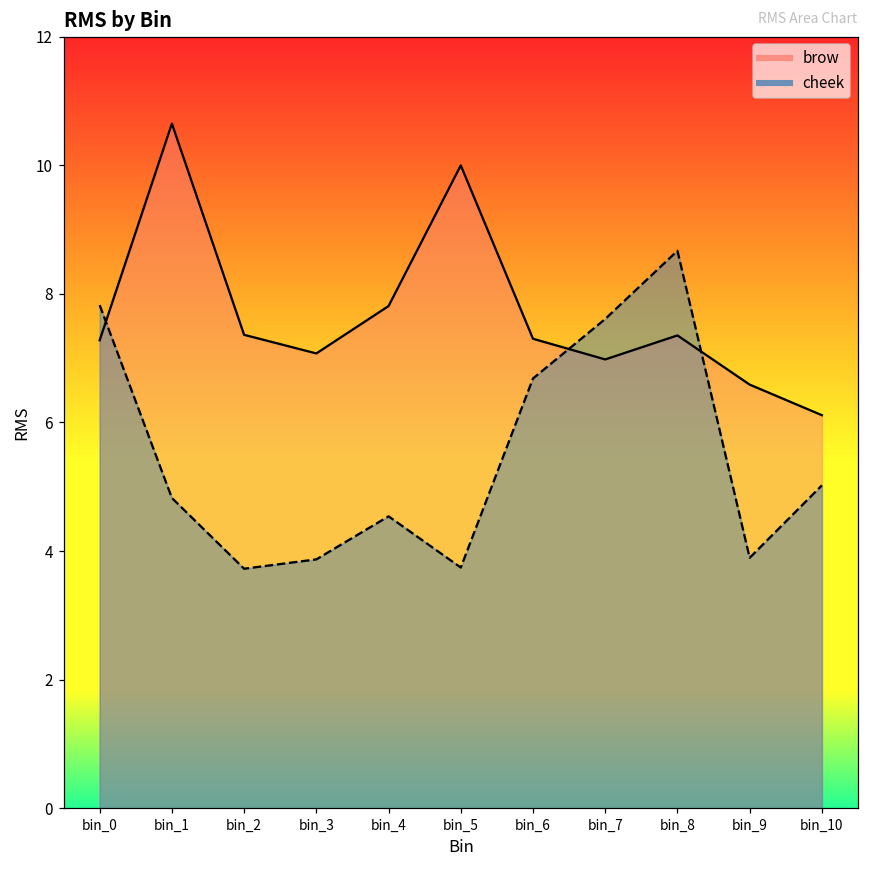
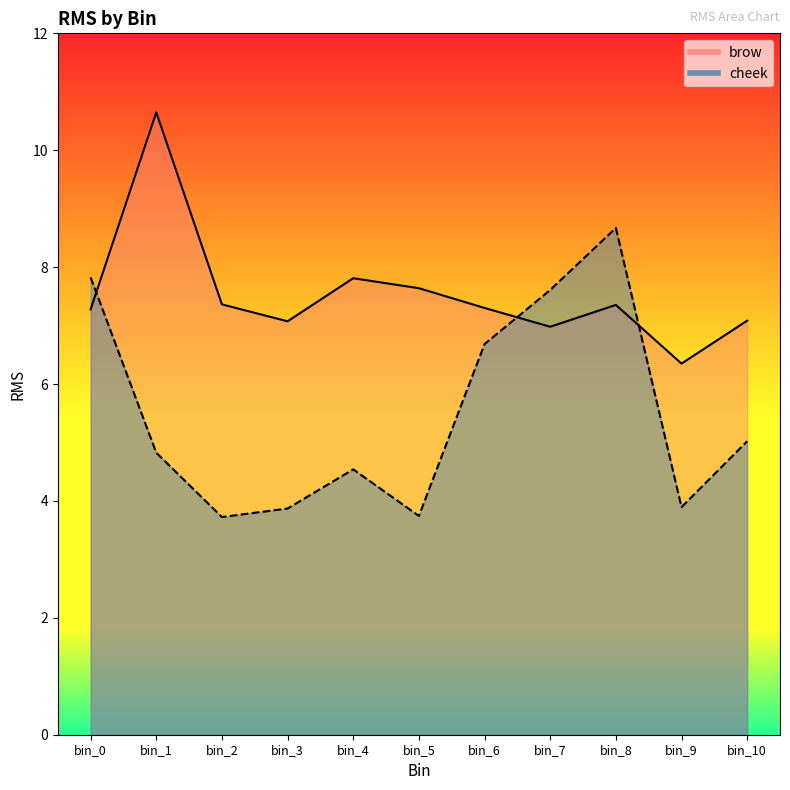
brow, bin_5: 10.0 -> 7.6
brow, bin_9: 6.6 -> 6.3
brow, bin_10: 6.1 -> 7.1
